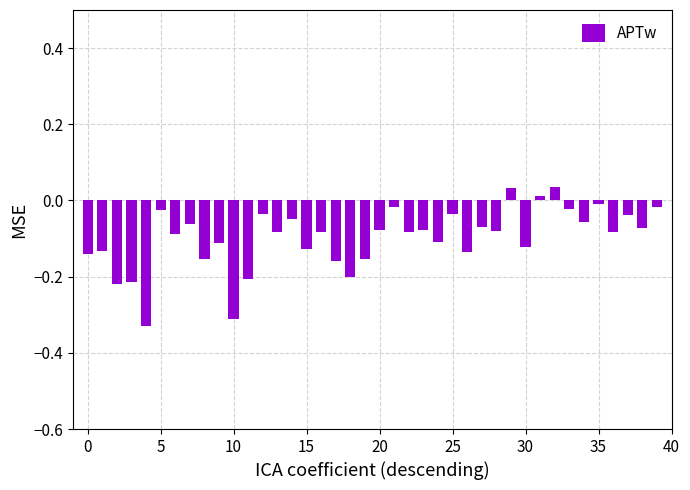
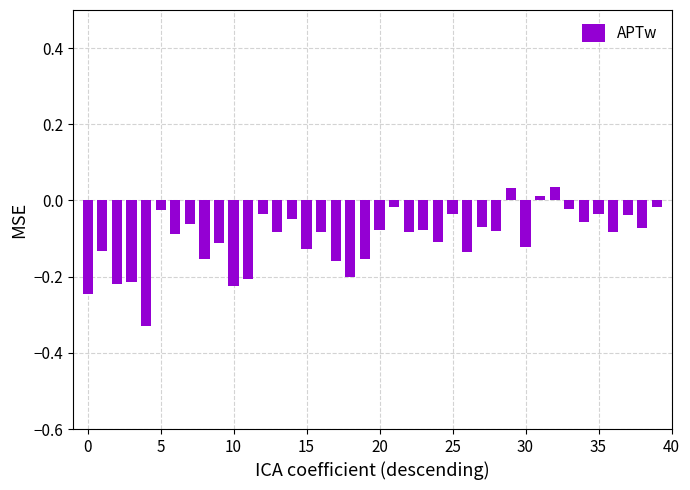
0: -0.14 -> -0.25
10: -0.31 -> -0.22
35: -0.01 -> -0.04
